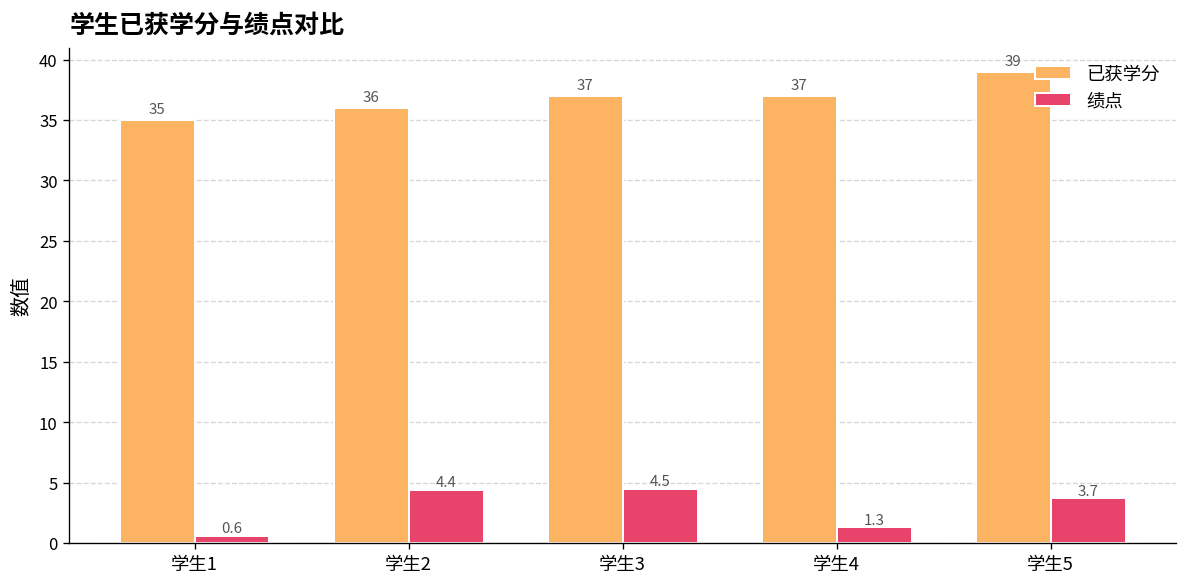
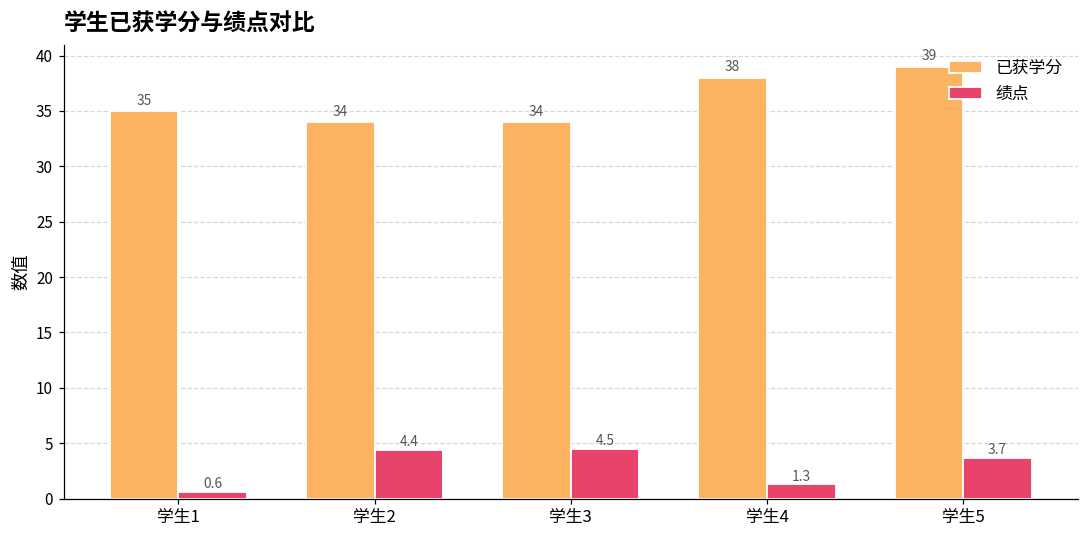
已获学分, 学生2: 36 -> 34
已获学分, 学生3: 37 -> 34
已获学分, 学生4: 37 -> 38
